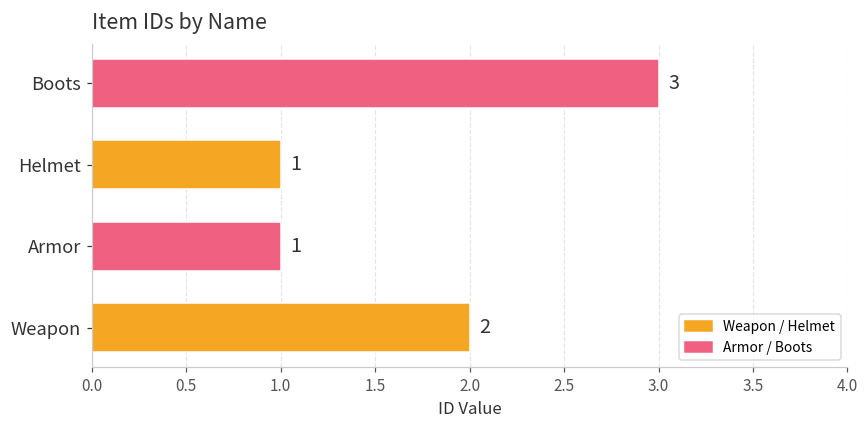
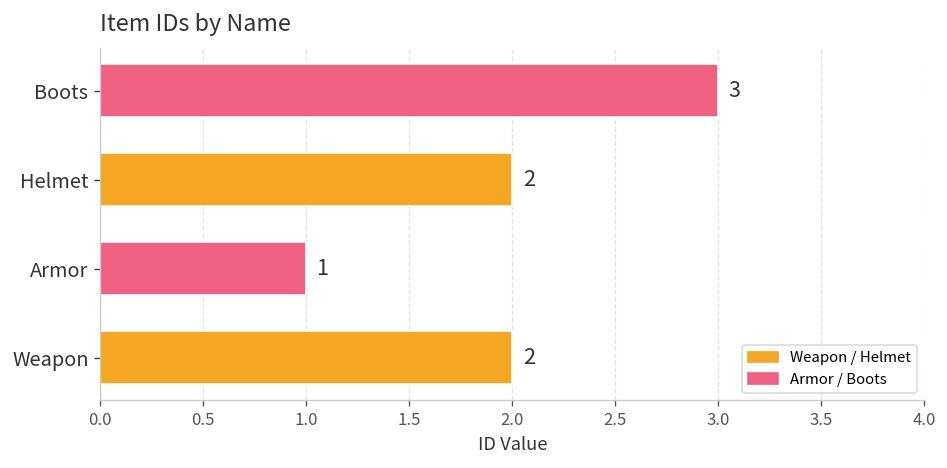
Helmet: 1 -> 2
